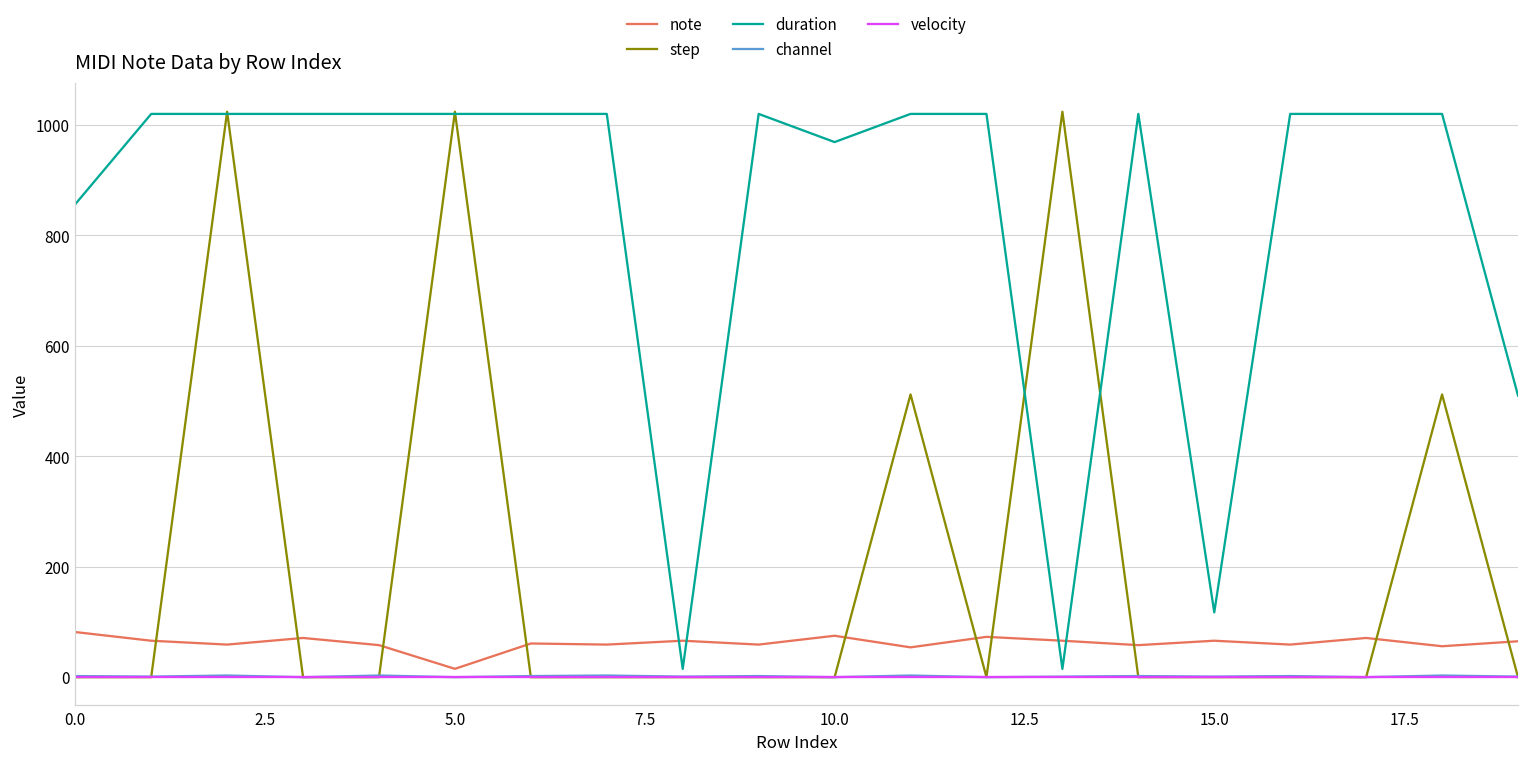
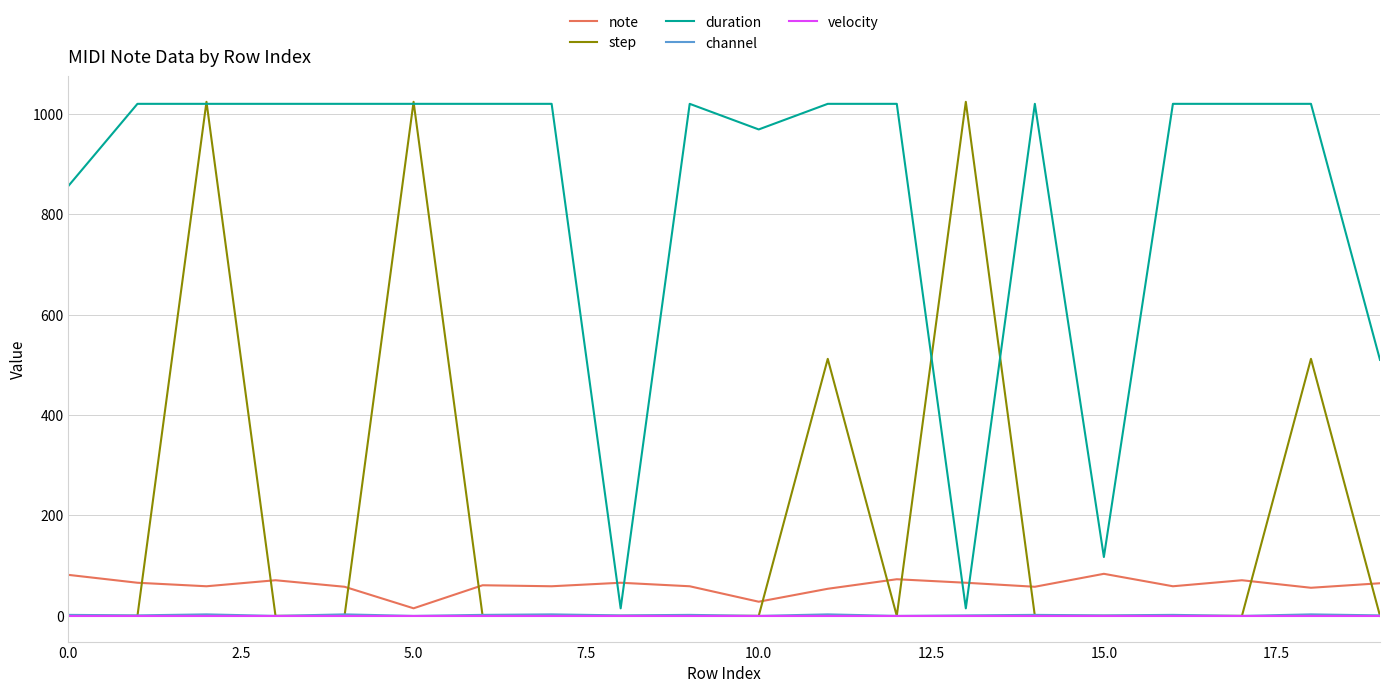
note, 10.0: 80 -> 30
note, 15.0: 70 -> 80
